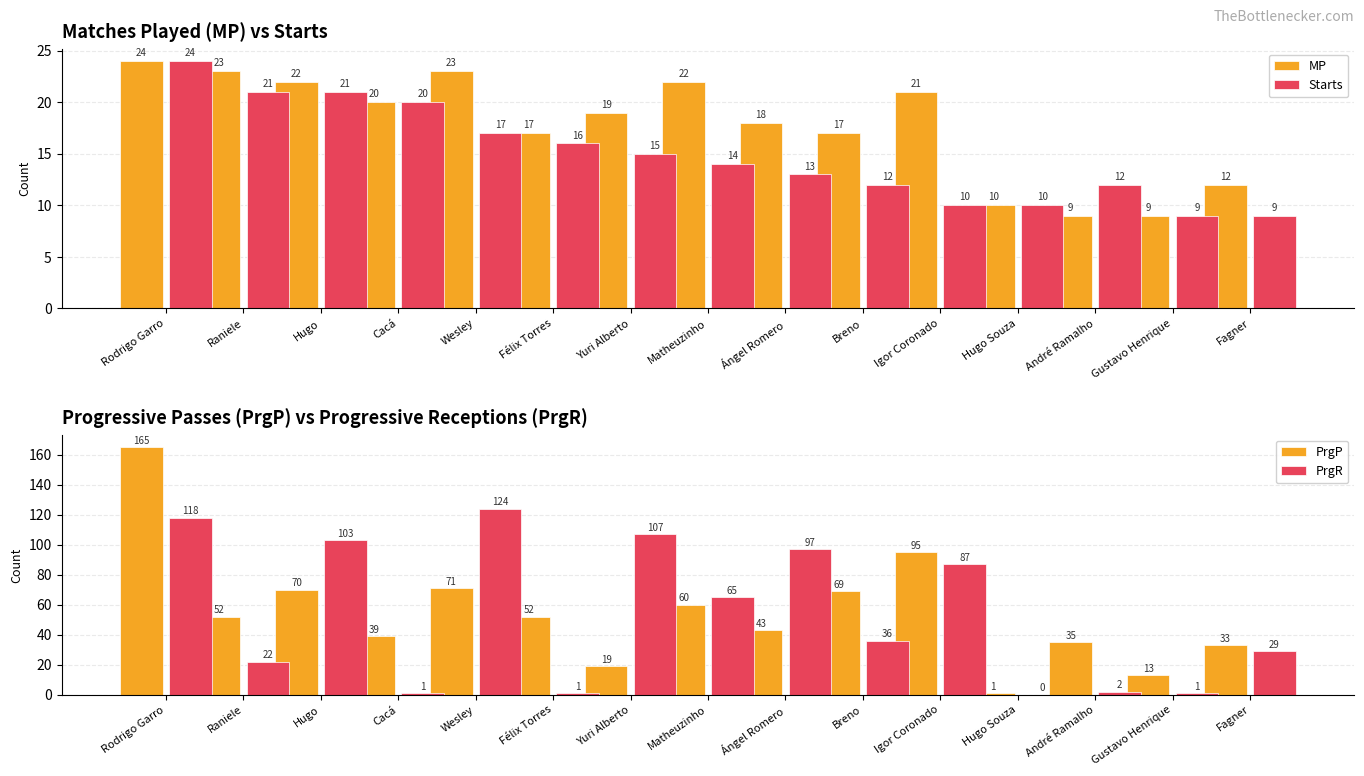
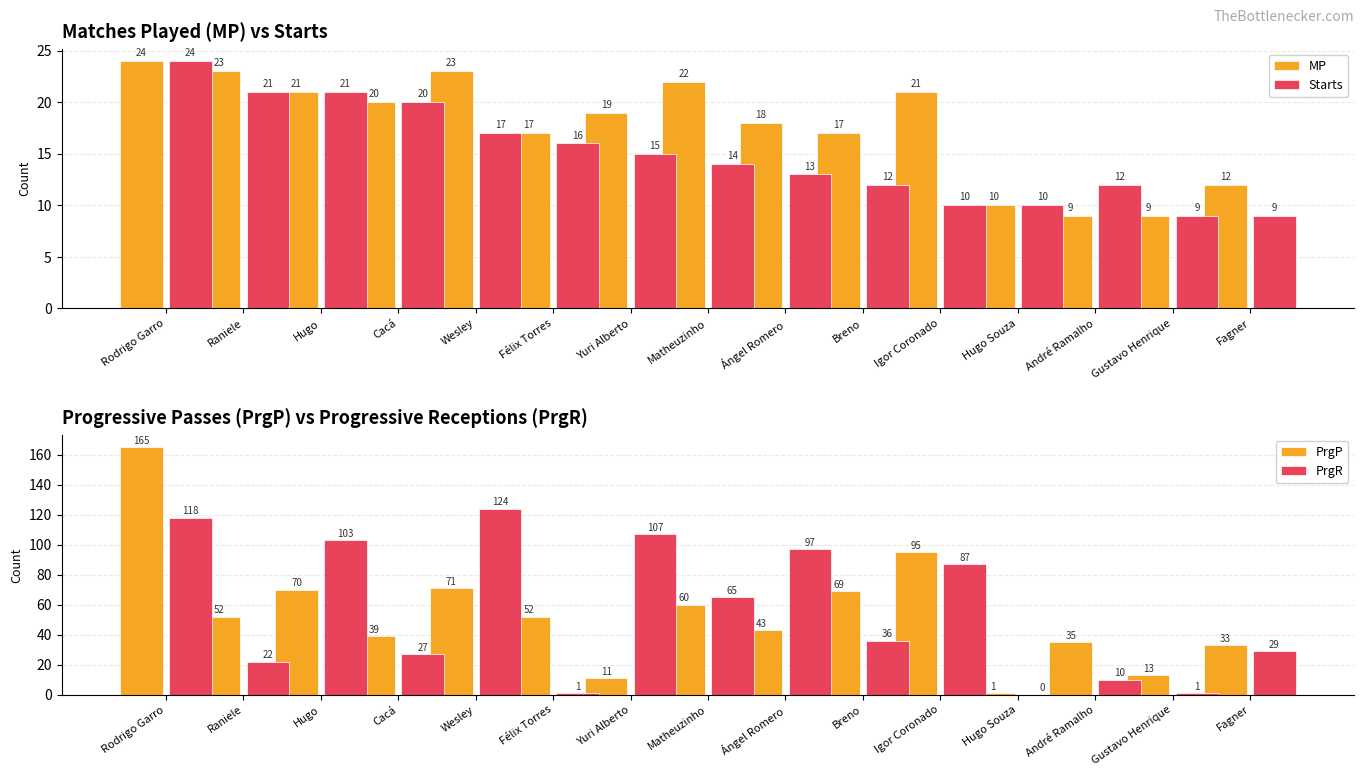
Matches Played (MP) vs Starts, MP, Hugo: 22 -> 21
Progressive Passes (PrgP) vs Progressive Receptions (PrgR), PrgR, Cacá: 1 -> 27
Progressive Passes (PrgP) vs Progressive Receptions (PrgR), PrgP, Yuri Alberto: 19 -> 11
Progressive Passes (PrgP) vs Progressive Receptions (PrgR), PrgR, André Ramalho: 2 -> 10
